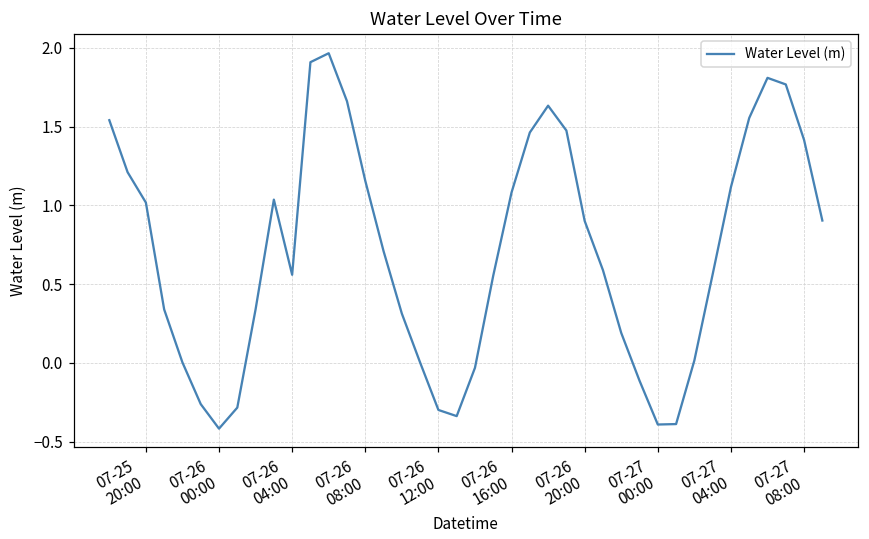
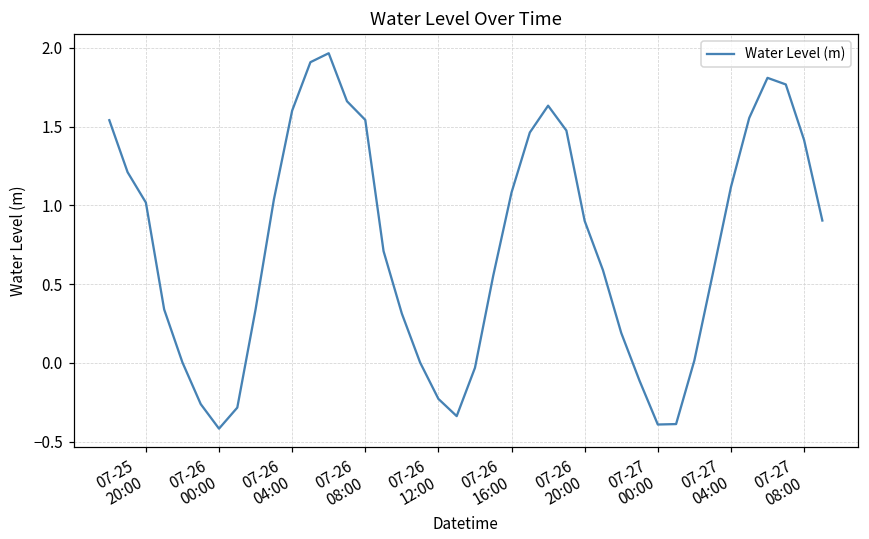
07-26 04:00: 0.56 -> 1.60
07-26 08:00: 1.16 -> 1.54
07-26 12:00: -0.30 -> -0.23
